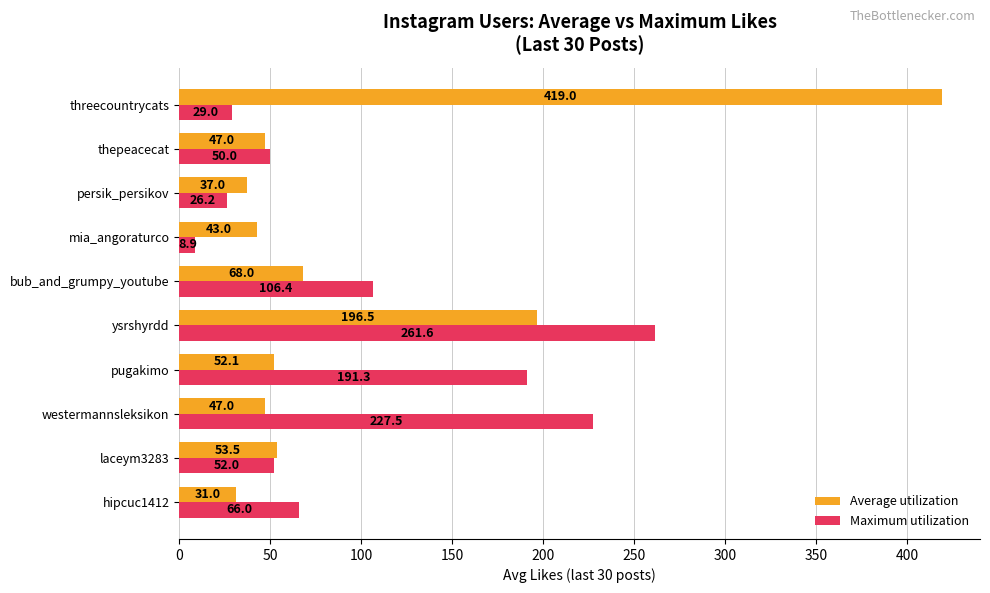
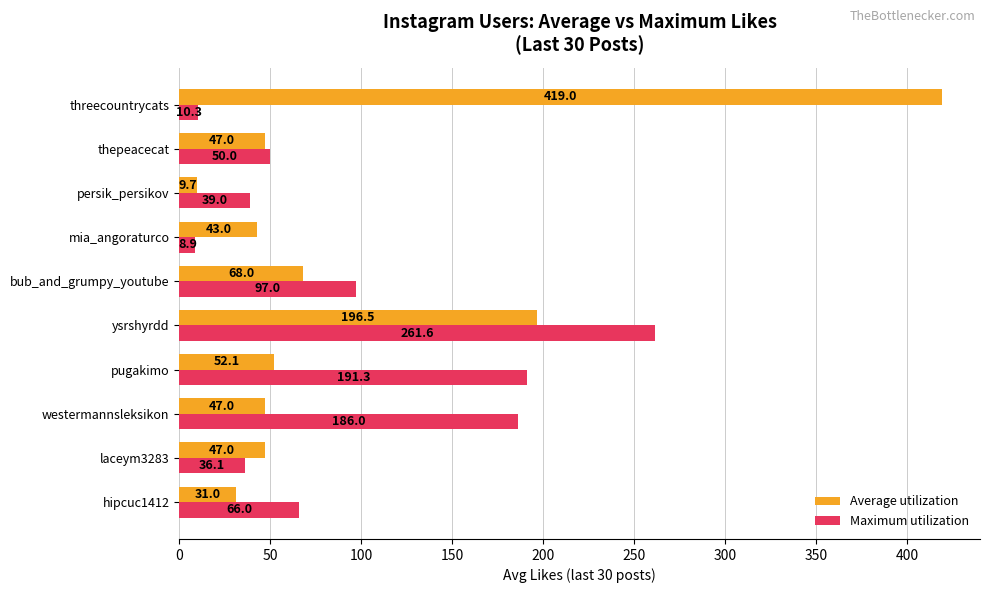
Maximum utilization, threecountrycats: 29.0 -> 10.3
Average utilization, persik_persikov: 37.0 -> 9.7
Maximum utilization, persik_persikov: 26.2 -> 39.0
Maximum utilization, bub_and_grumpy_youtube: 106.4 -> 97.0
Maximum utilization, westermannsleksikon: 227.5 -> 186.0
Average utilization, laceym3283: 53.5 -> 47.0
Maximum utilization, laceym3283: 52.0 -> 36.1
